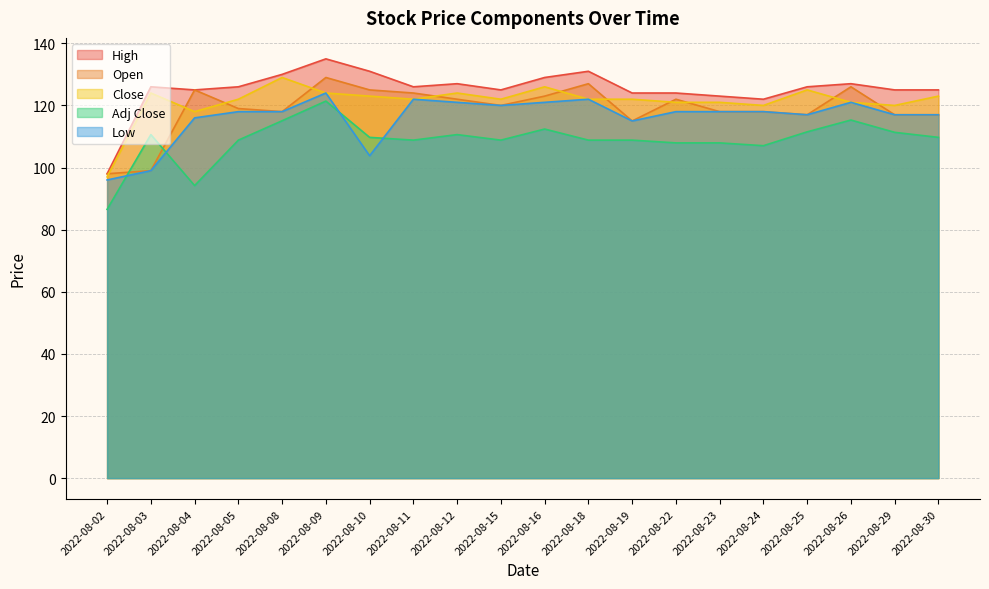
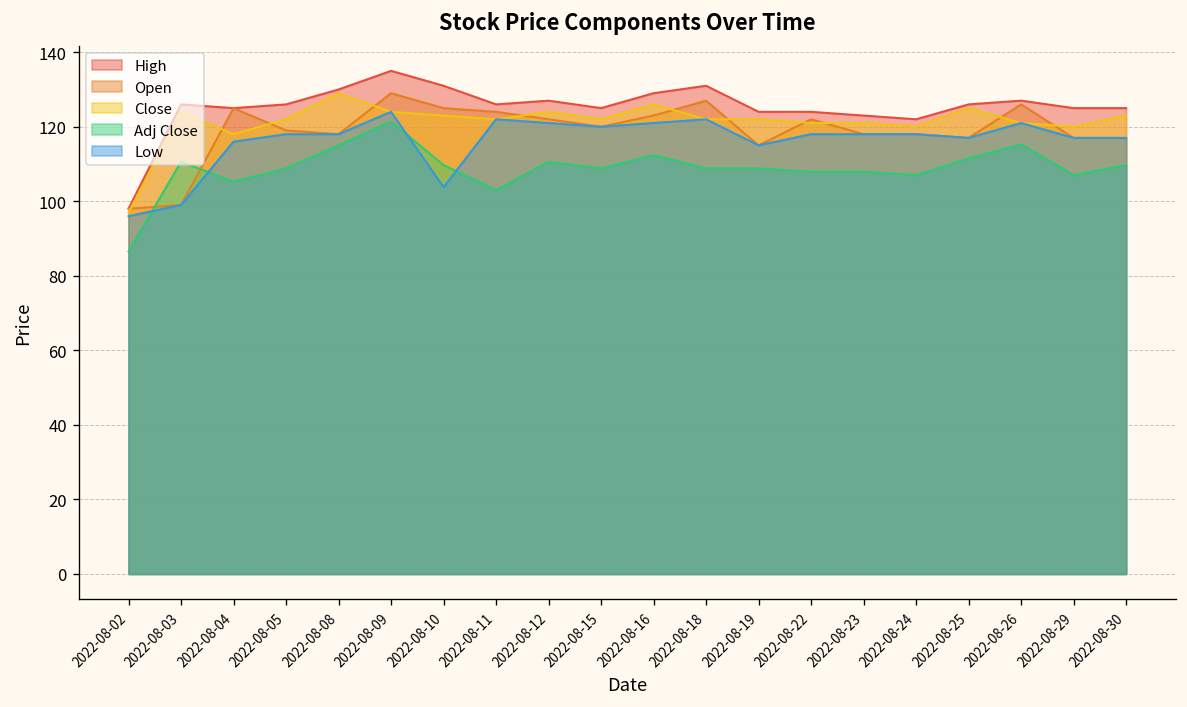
Adj Close, 2022-08-04: 94 -> 105
Adj Close, 2022-08-11: 109 -> 103
Adj Close, 2022-08-29: 111 -> 107
